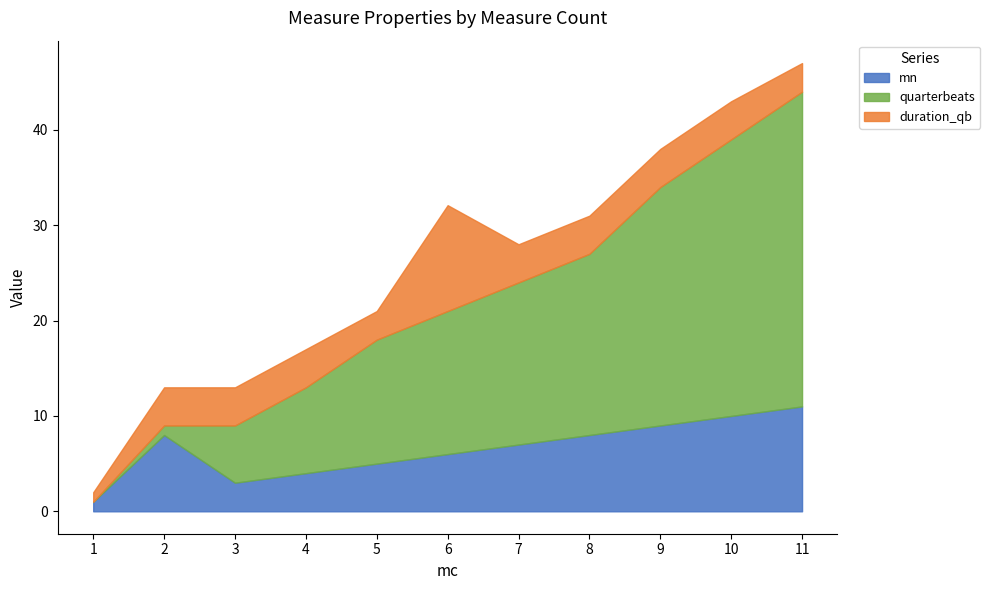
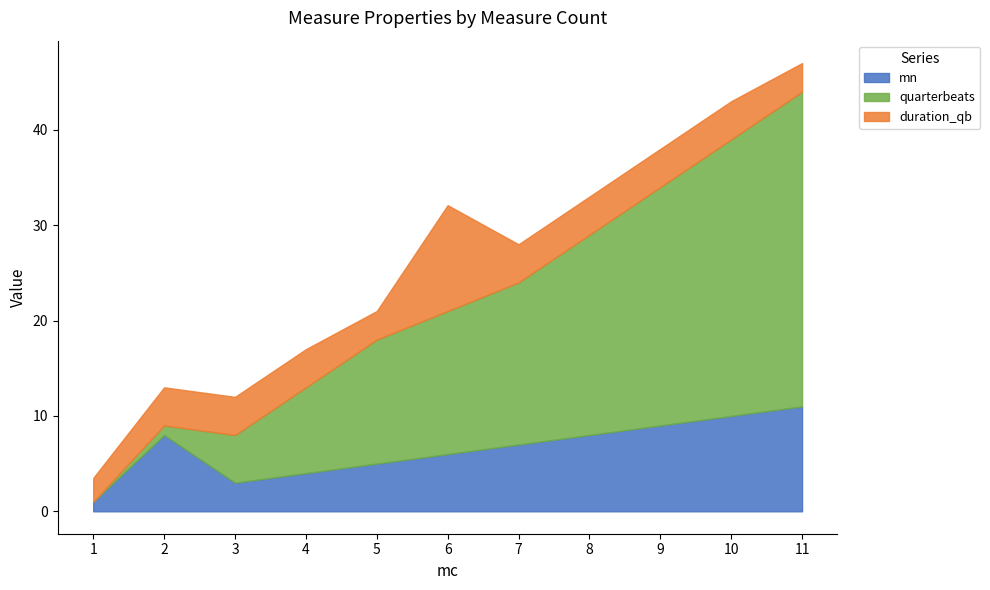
duration_qb, 1: 1 -> 3
quarterbeats, 3: 6 -> 5
quarterbeats, 8: 19 -> 21
